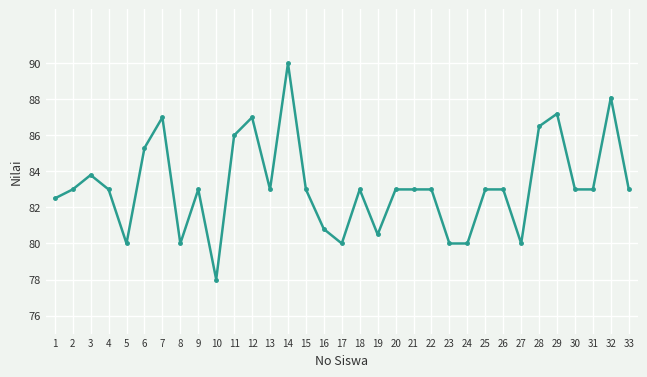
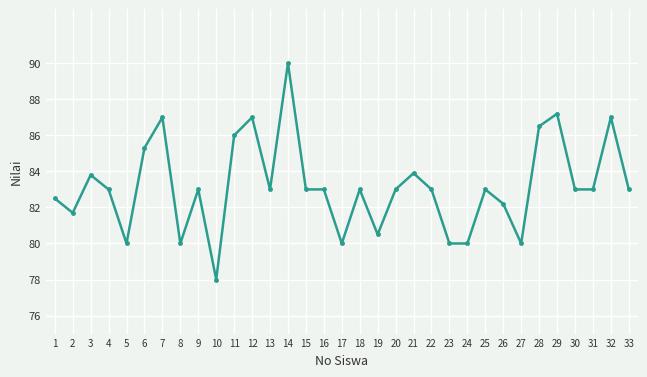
2: 83.0 -> 81.7
16: 80.8 -> 83.0
21: 83.0 -> 83.9
26: 83.0 -> 82.2
32: 88.1 -> 87.0
